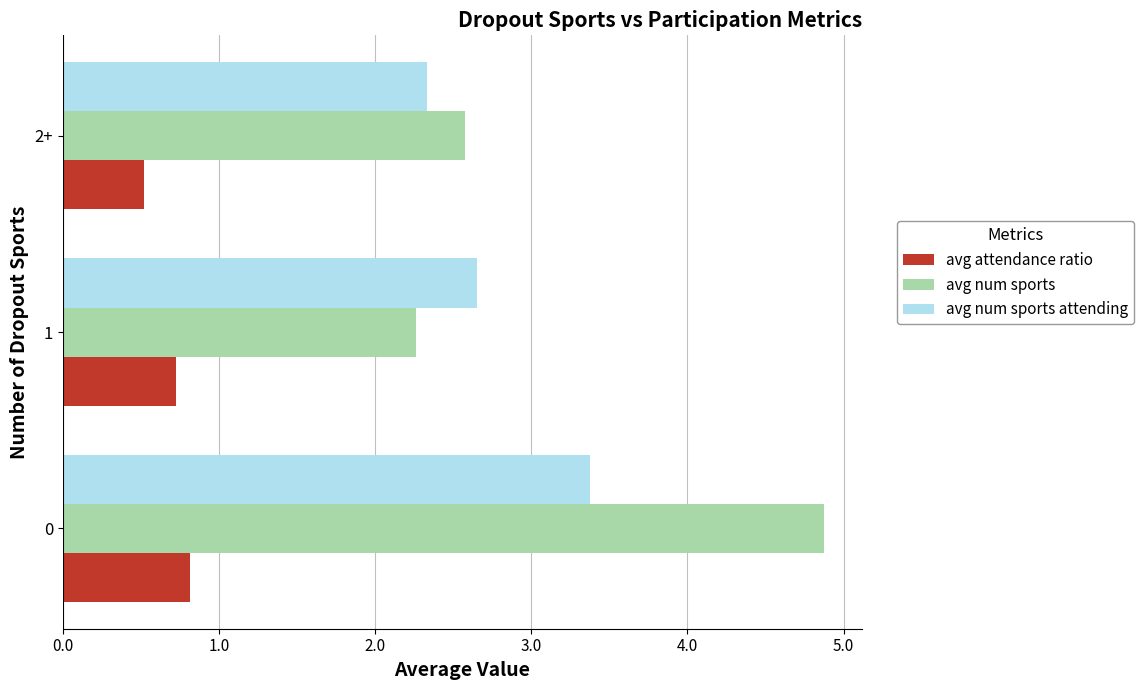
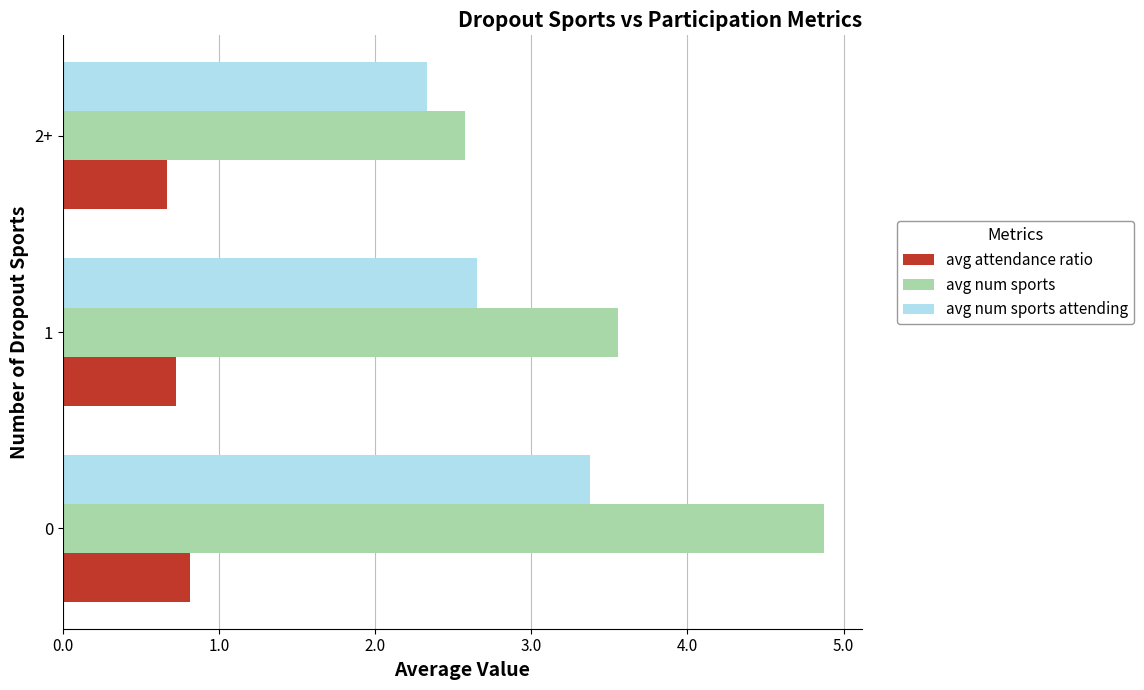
avg attendance ratio, 2+: 0.52 -> 0.67
avg num sports, 1: 2.26 -> 3.56
